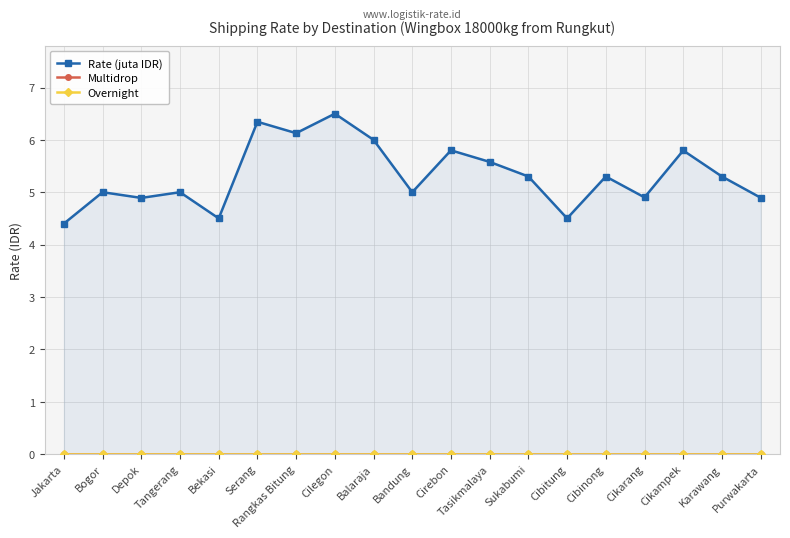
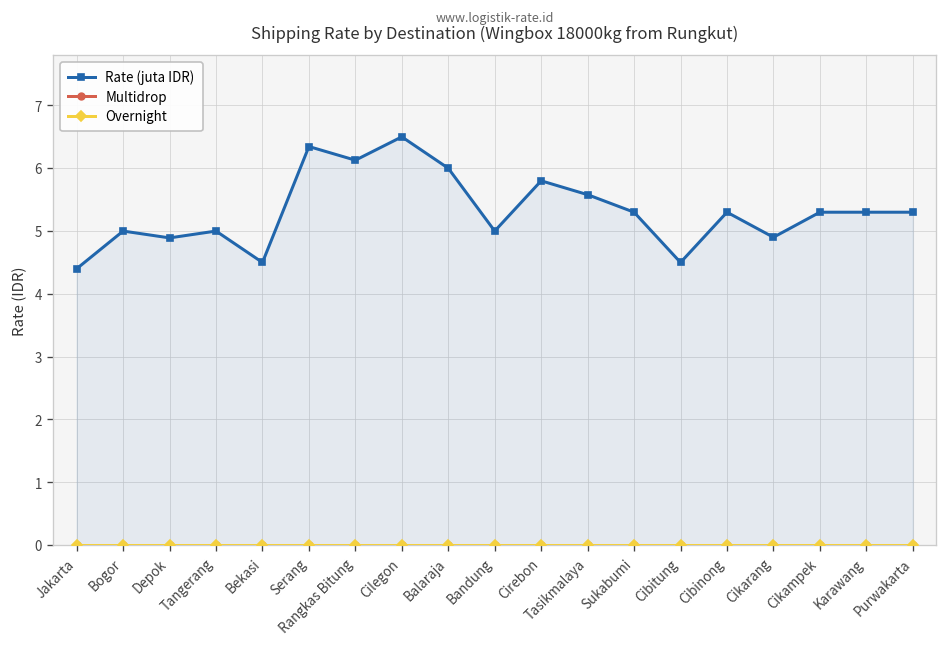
Rate (juta IDR), Cikampek: 5.8 -> 5.3
Rate (juta IDR), Purwakarta: 4.9 -> 5.3
